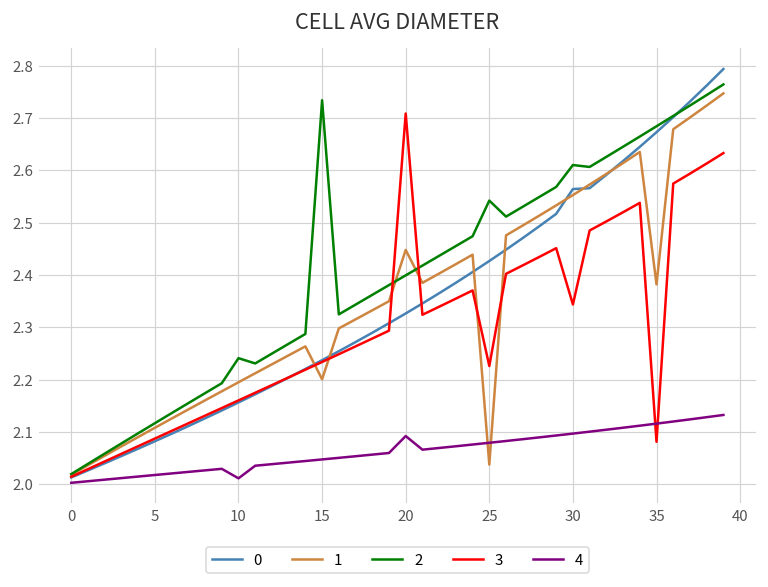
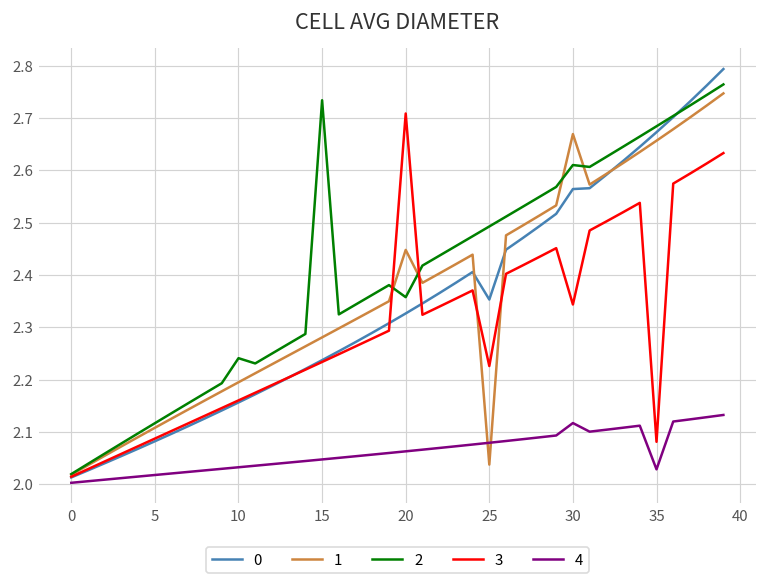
4, 10: 2.01 -> 2.03
1, 15: 2.20 -> 2.28
2, 20: 2.40 -> 2.36
4, 20: 2.09 -> 2.06
0, 25: 2.43 -> 2.35
2, 25: 2.54 -> 2.49
1, 30: 2.55 -> 2.67
4, 30: 2.10 -> 2.12
1, 35: 2.38 -> 2.66
4, 35: 2.12 -> 2.03
